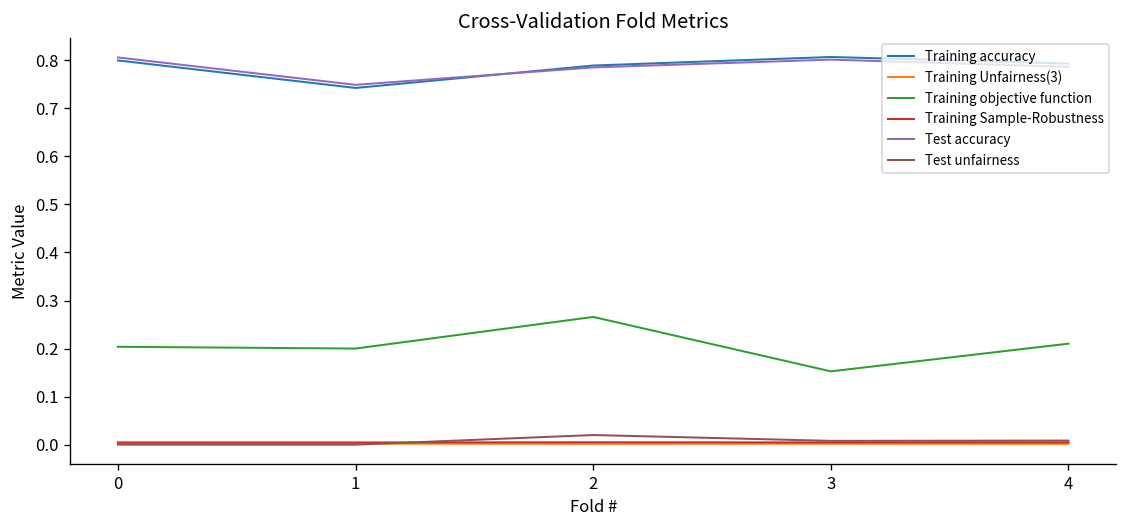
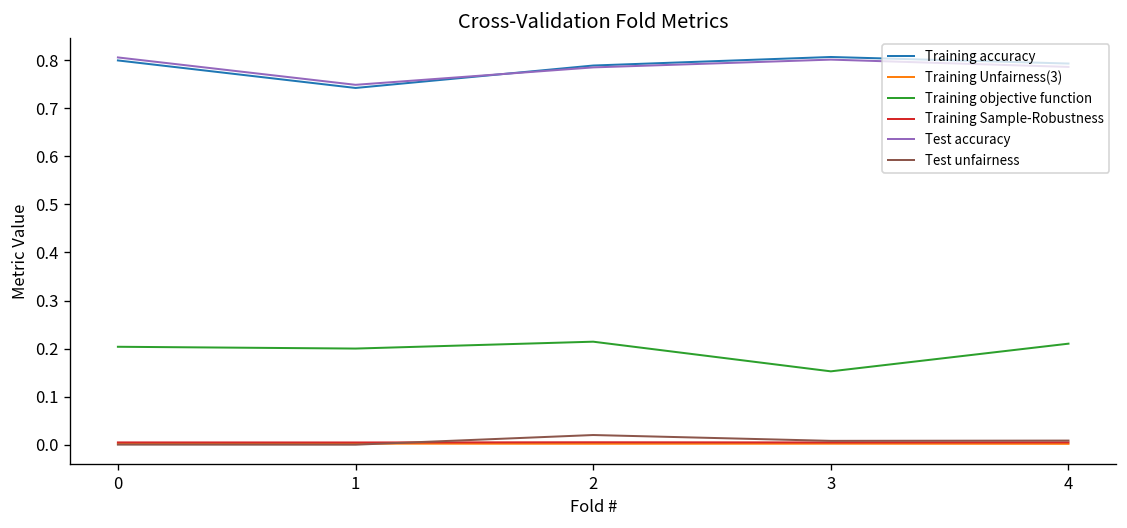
Training objective function, 2: 0.27 -> 0.21
